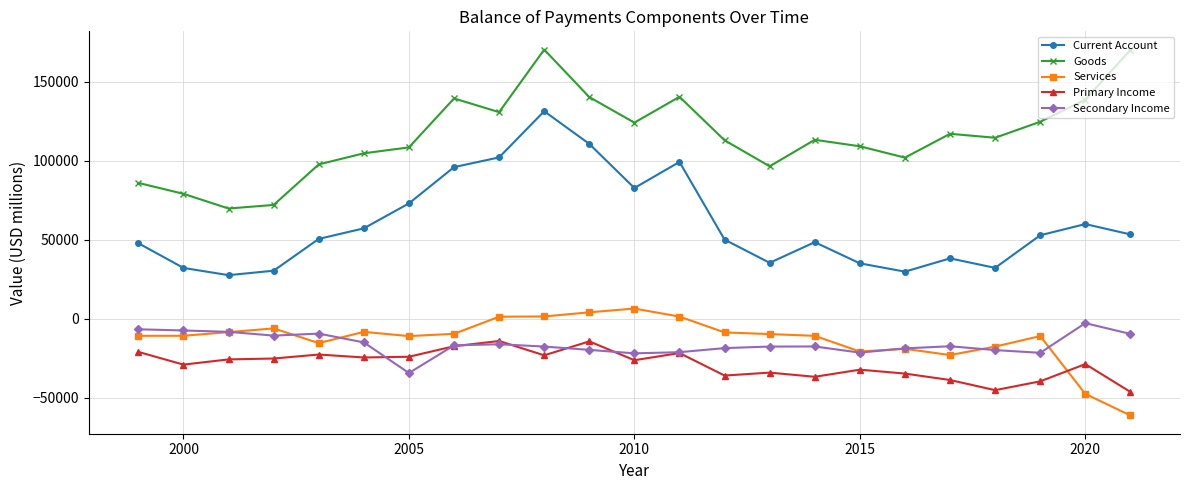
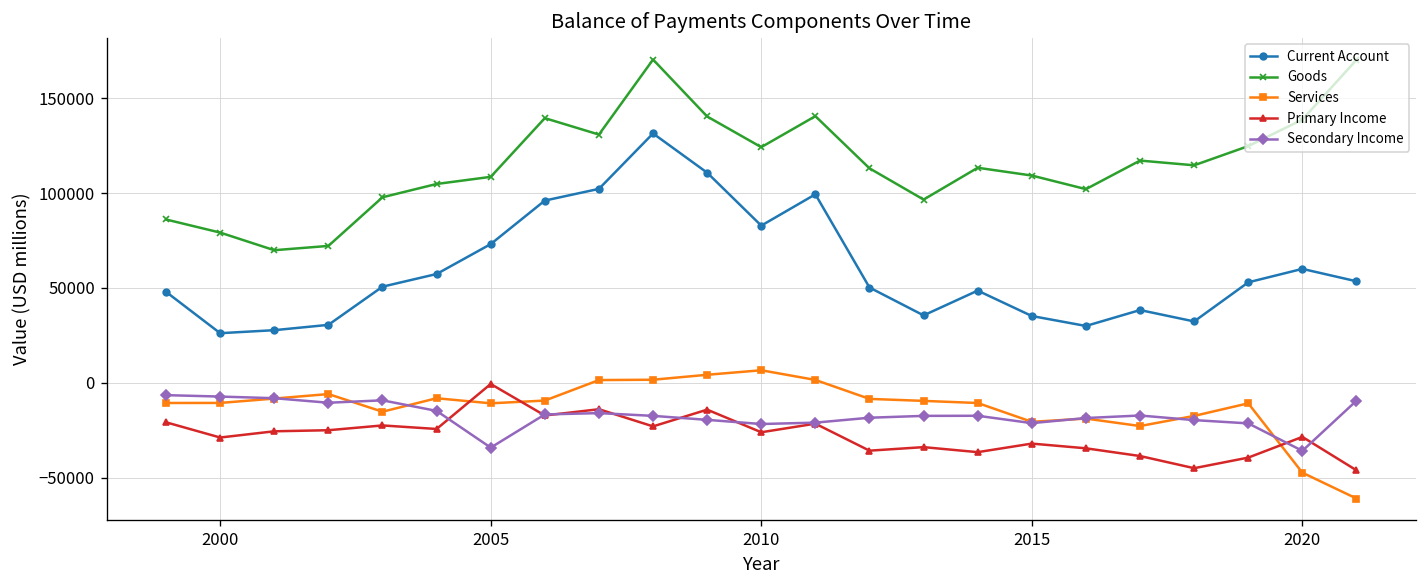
Current Account, 2000: 32000 -> 26000
Primary Income, 2005: -24000 -> -1000
Secondary Income, 2020: -3000 -> -36000
